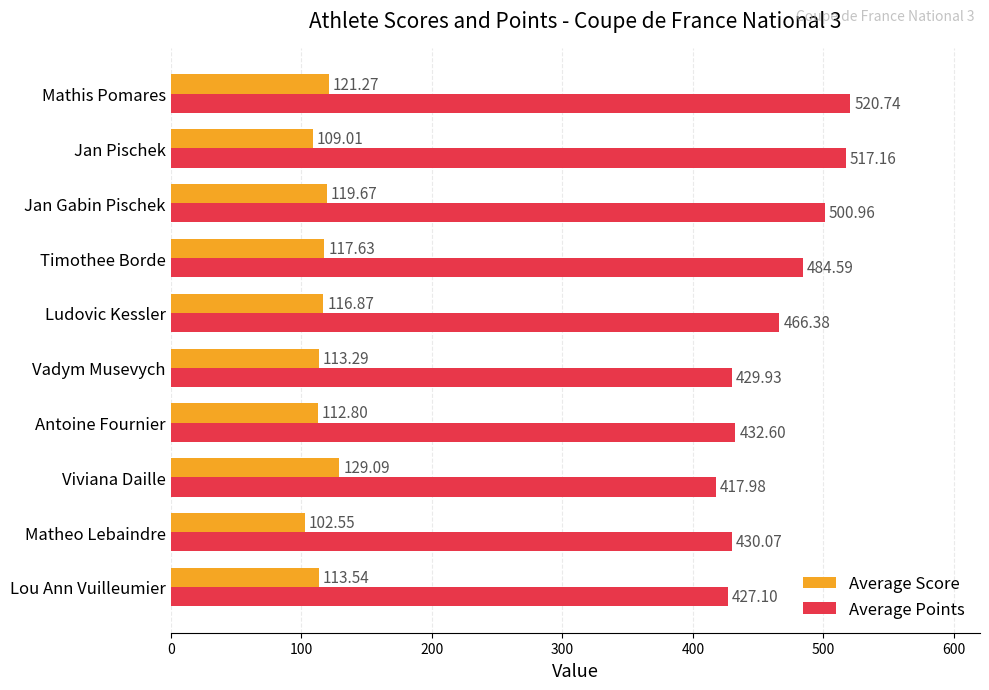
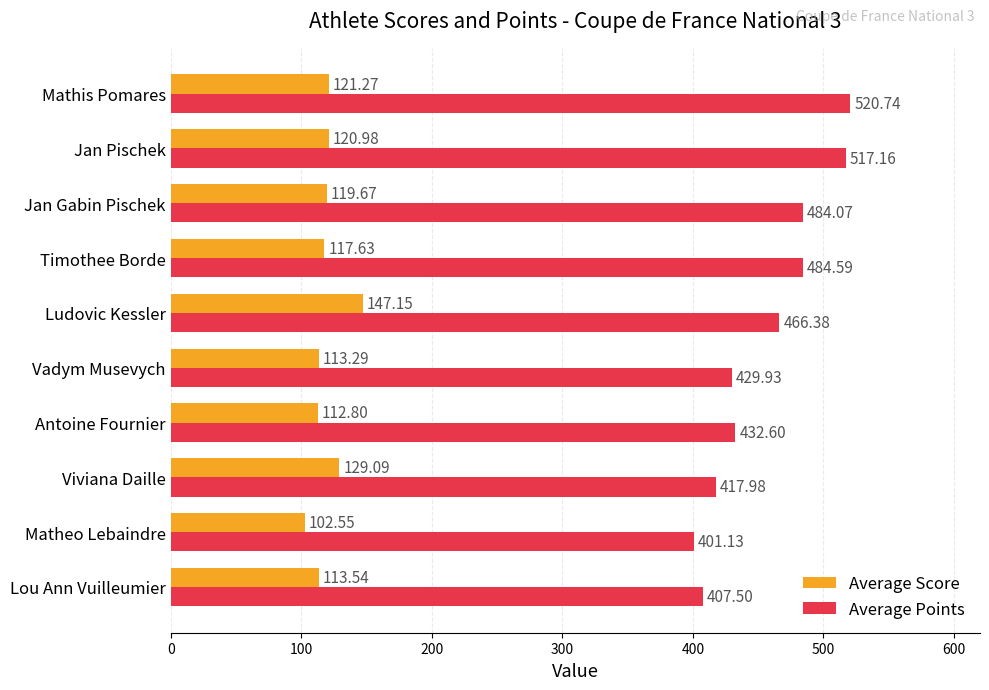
Average Score, Jan Pischek: 109.01 -> 120.98
Average Points, Jan Gabin Pischek: 500.96 -> 484.07
Average Score, Ludovic Kessler: 116.87 -> 147.15
Average Points, Matheo Lebaindre: 430.07 -> 401.13
Average Points, Lou Ann Vuilleumier: 427.10 -> 407.50
